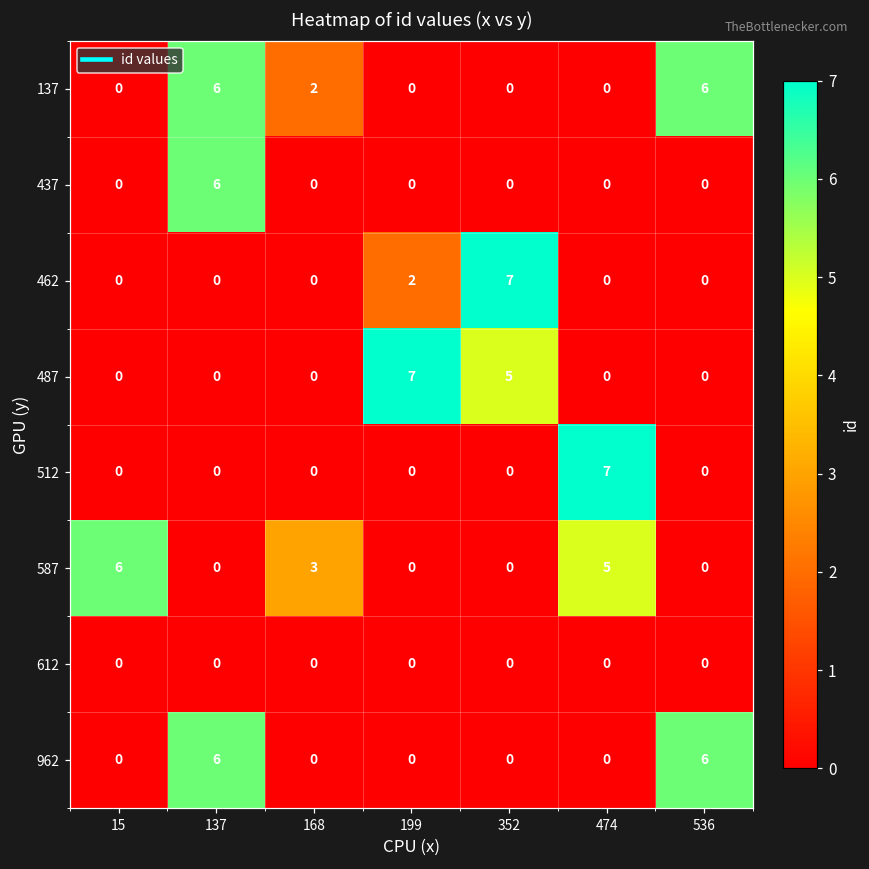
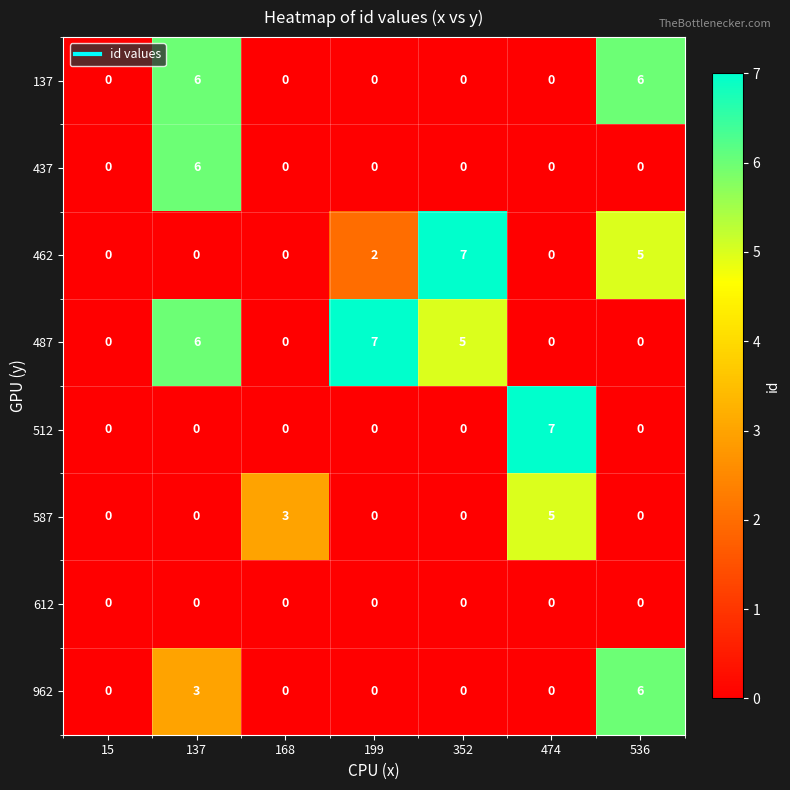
137, 168: 2 -> 0
462, 536: 0 -> 5
487, 137: 0 -> 6
587, 15: 6 -> 0
962, 137: 6 -> 3
